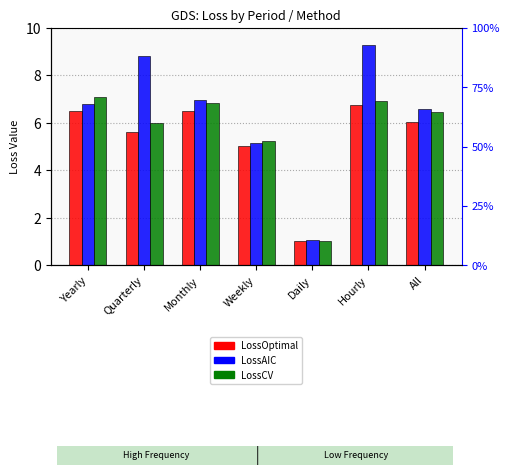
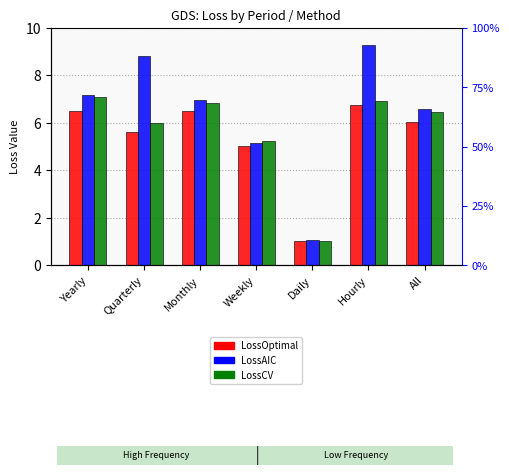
LossAIC, Yearly: 6.8 -> 7.2
